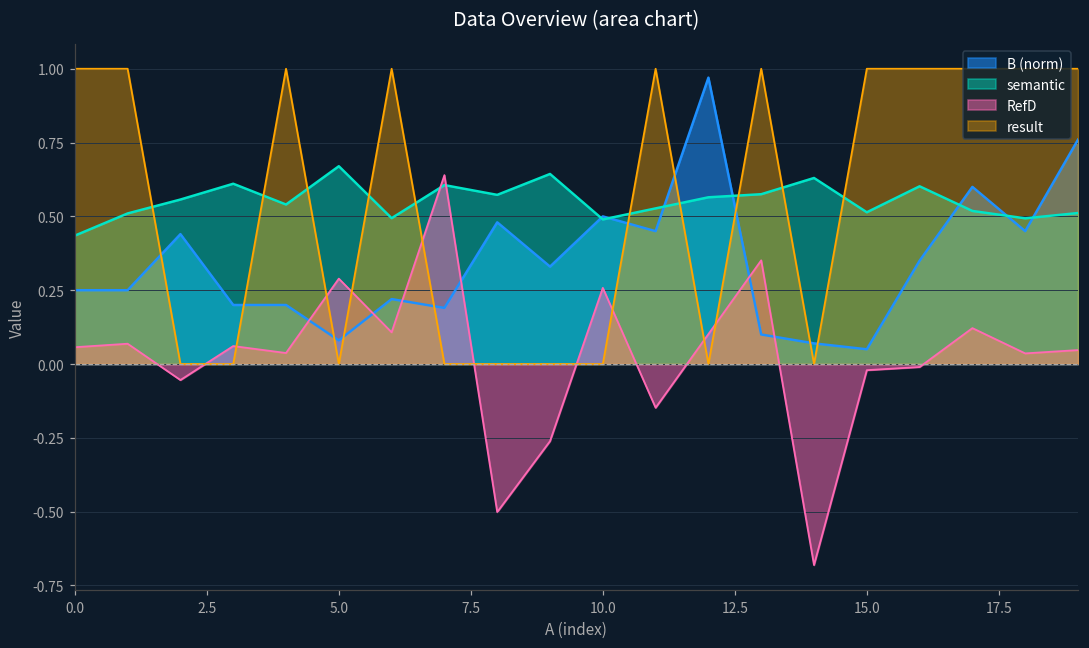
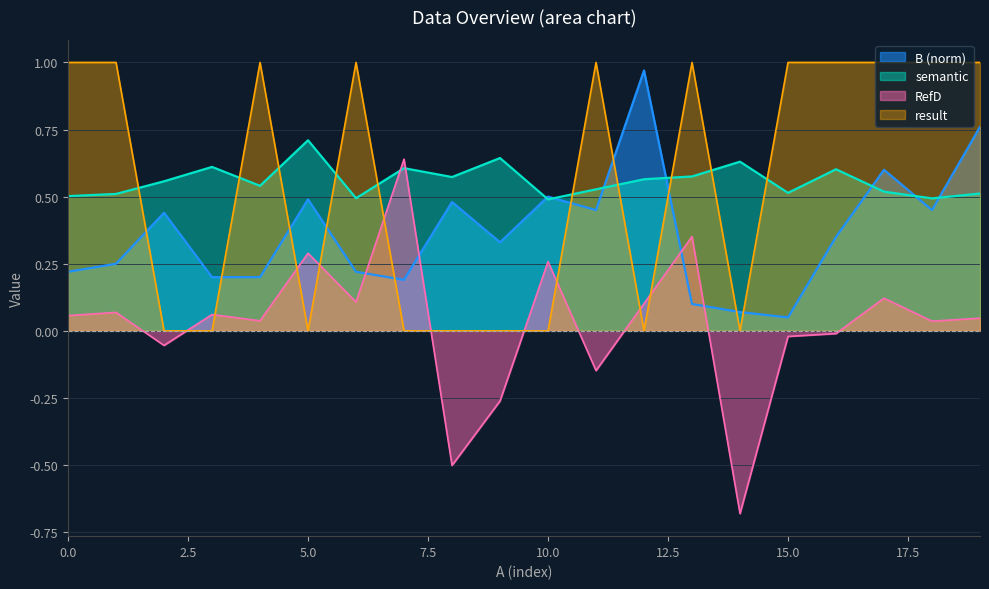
B (norm), 0.0: 0.25 -> 0.22
semantic, 0.0: 0.43 -> 0.50
B (norm), 5.0: 0.08 -> 0.49
semantic, 5.0: 0.67 -> 0.71
